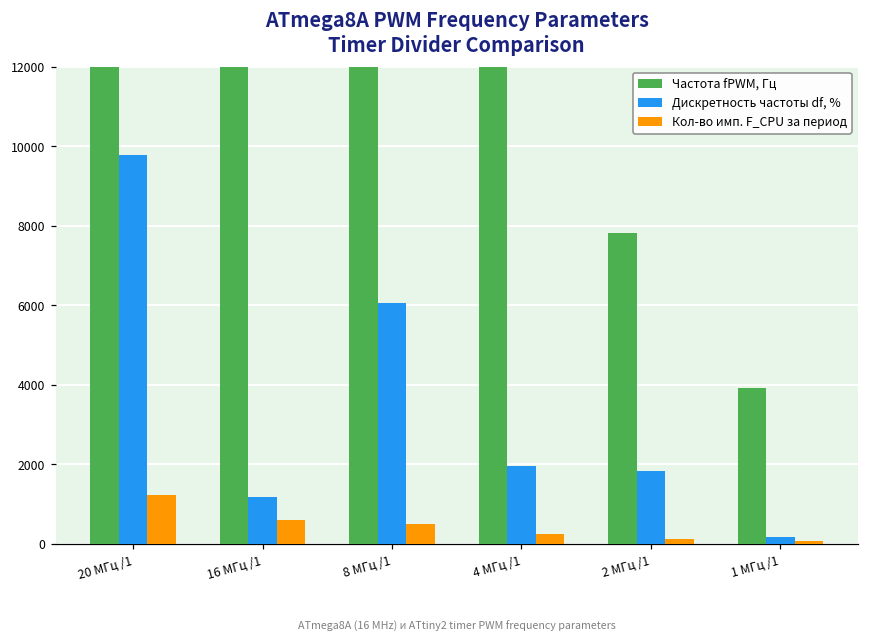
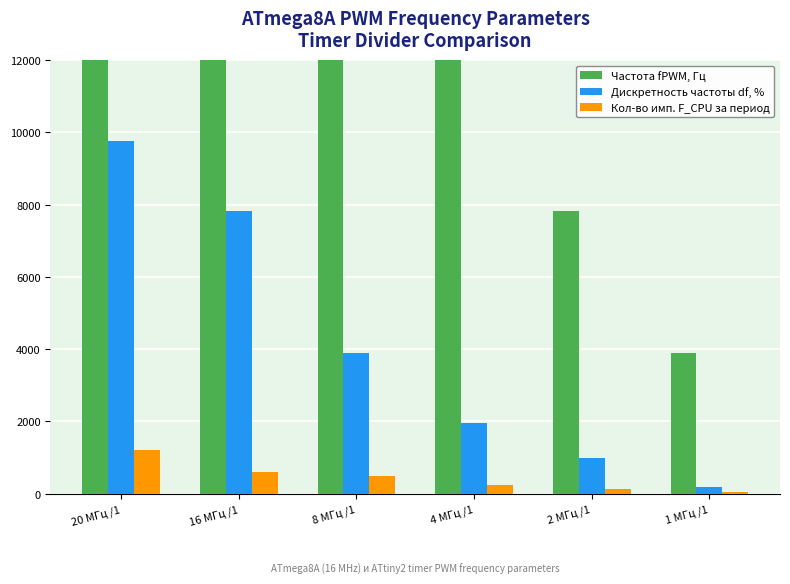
Дискретность частоты df, %, 16 МГц /1: 1200 -> 7800
Дискретность частоты df, %, 8 МГц /1: 6100 -> 3900
Дискретность частоты df, %, 2 МГц /1: 1800 -> 1000
